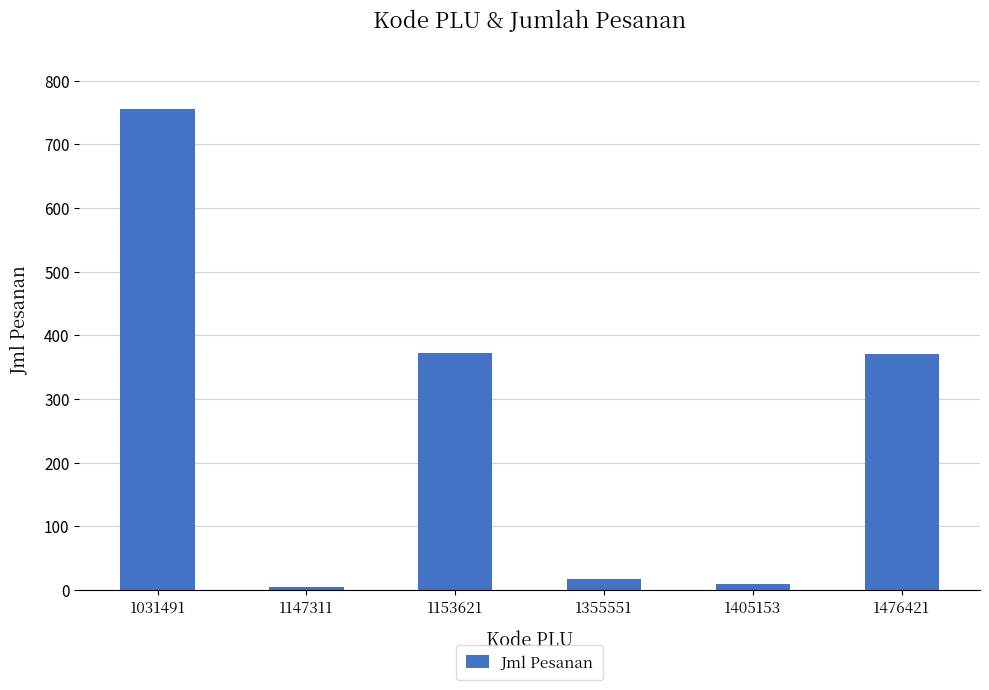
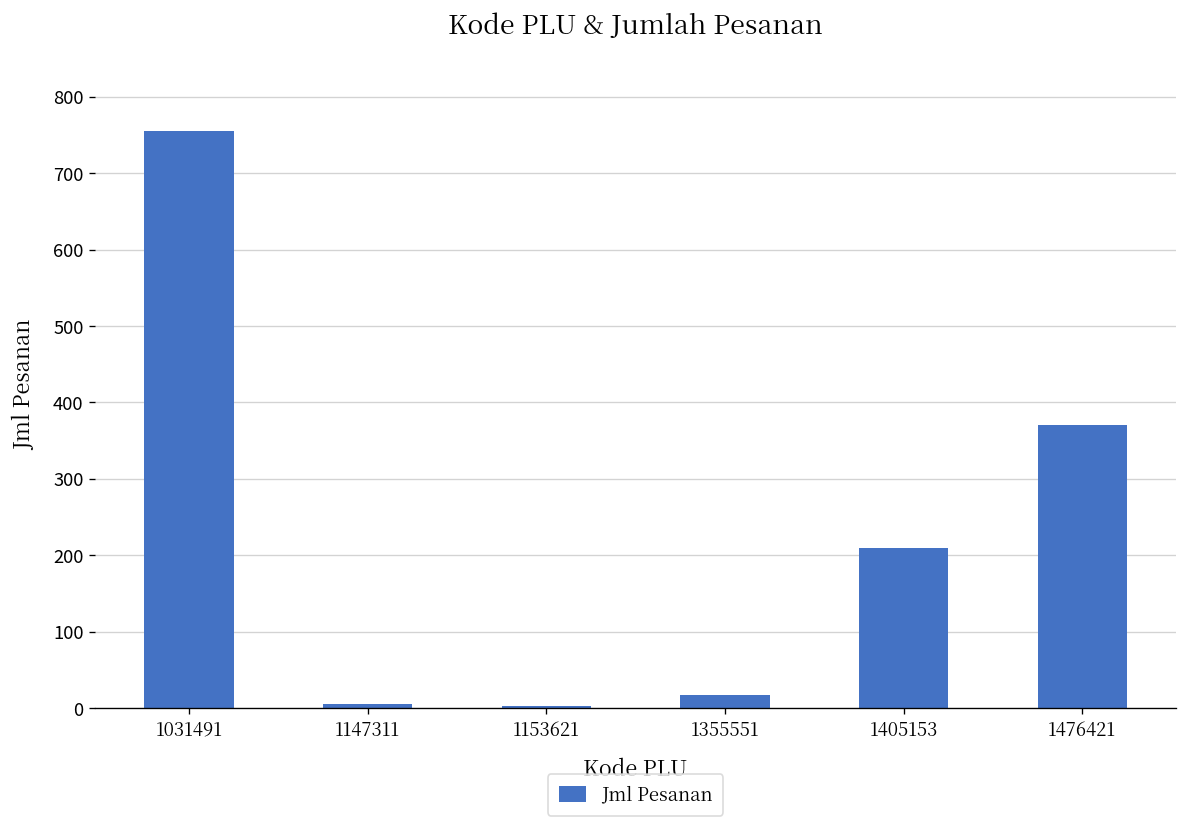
1153621: 370 -> 0
1405153: 10 -> 210
